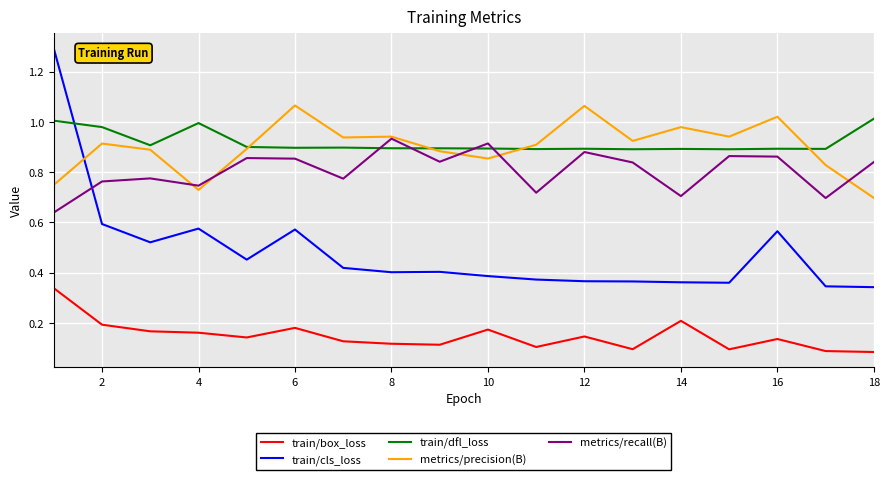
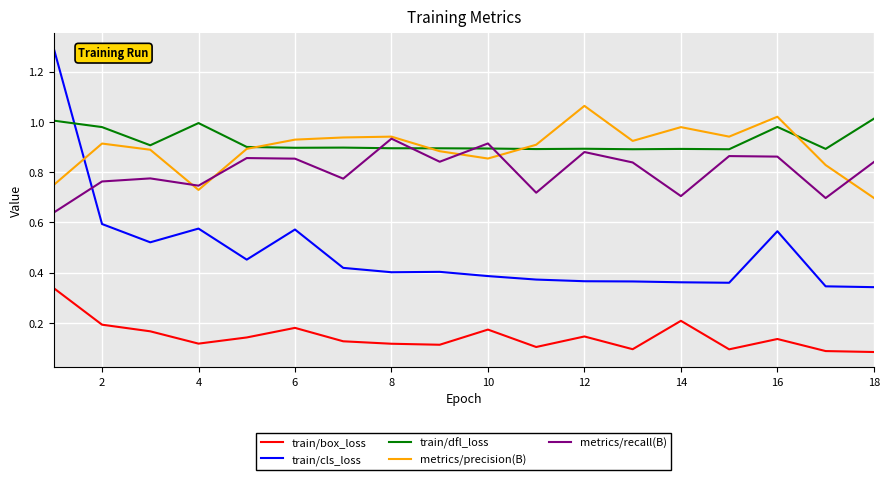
train/box_loss, 4: 0.16 -> 0.12
metrics/precision(B), 6: 1.06 -> 0.93
train/dfl_loss, 16: 0.89 -> 0.98
